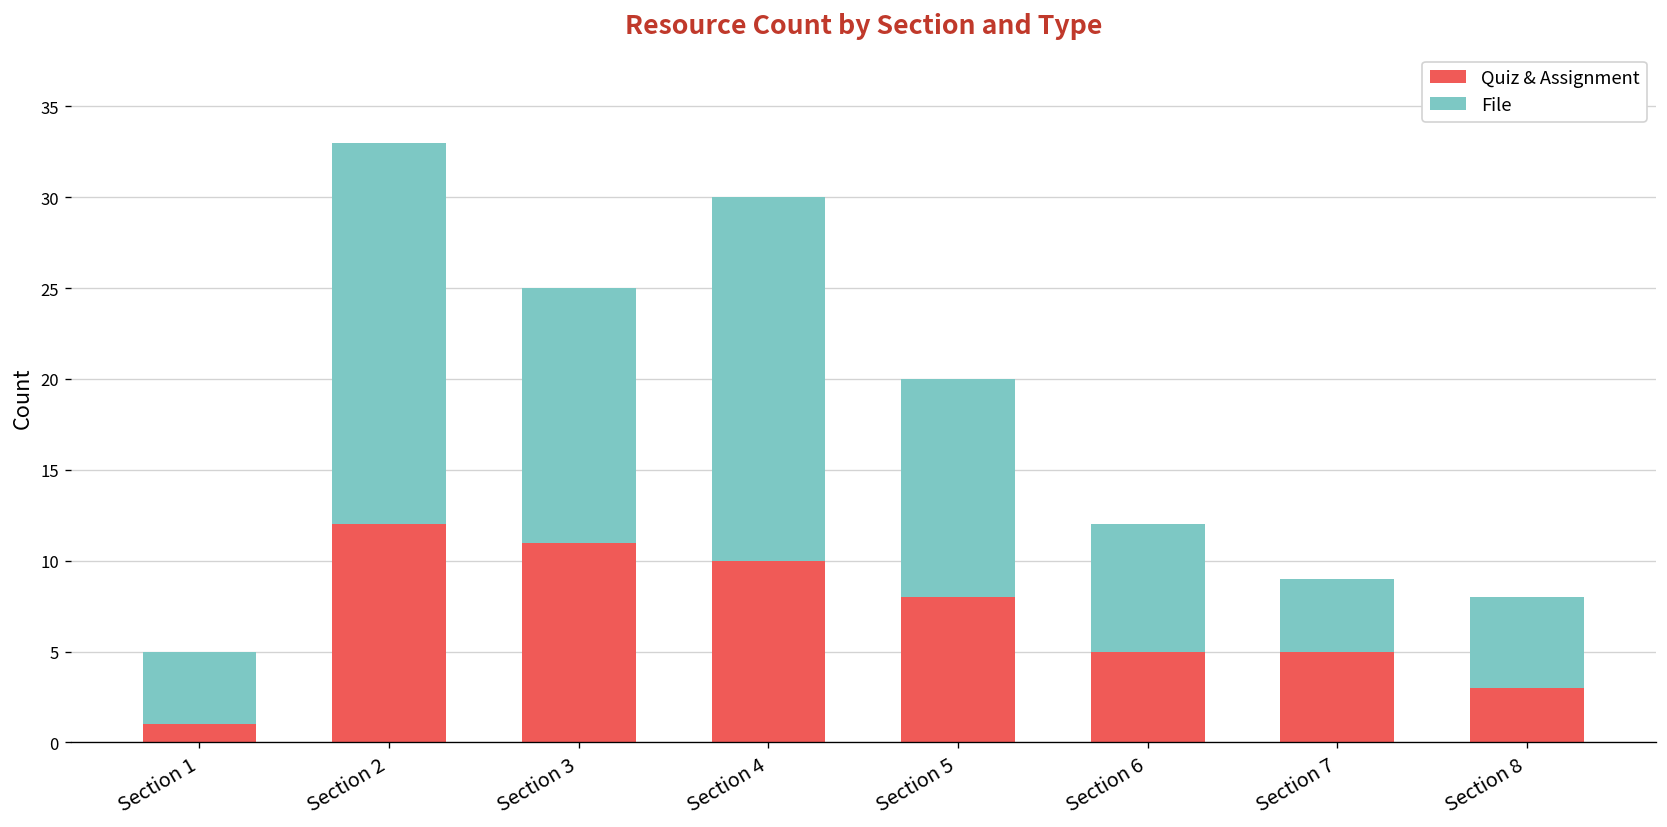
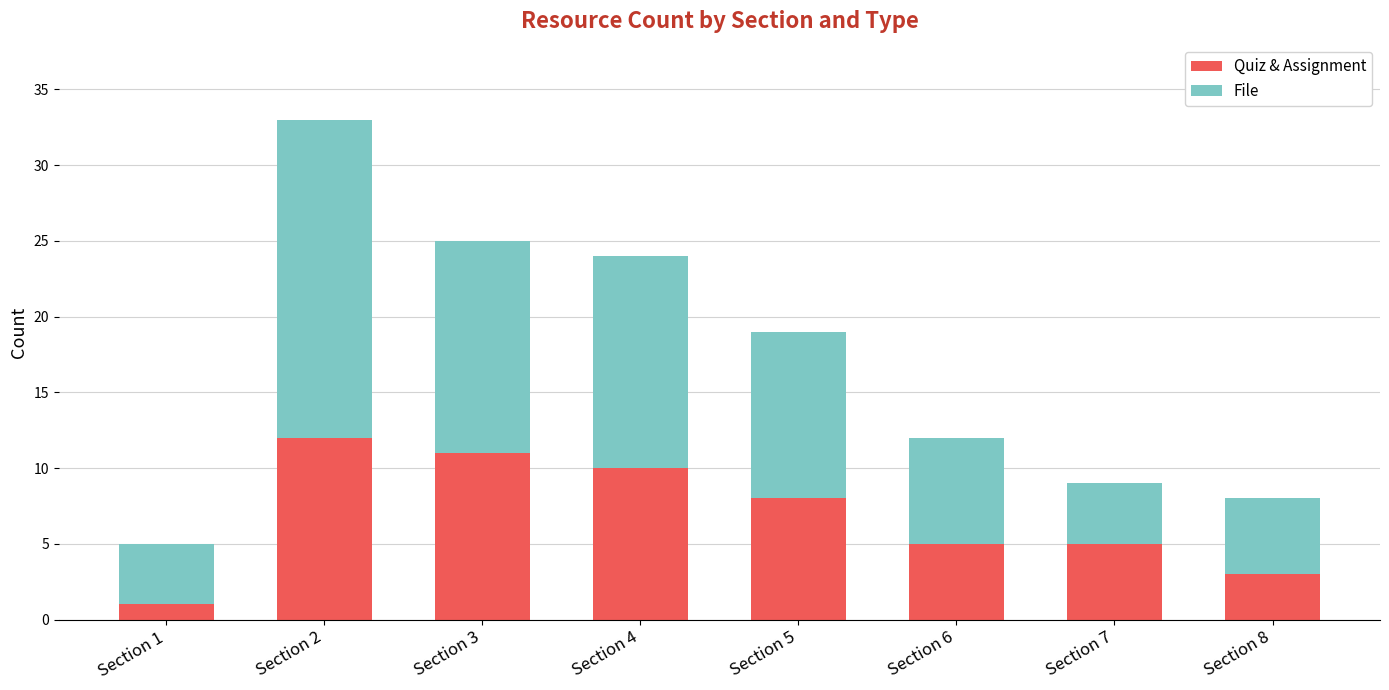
File, Section 4: 20 -> 14
File, Section 5: 12 -> 11
